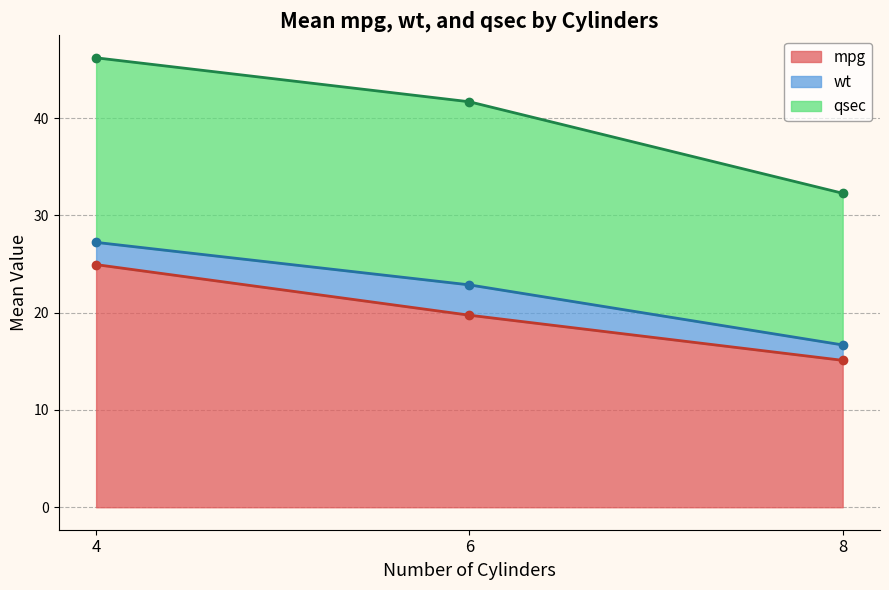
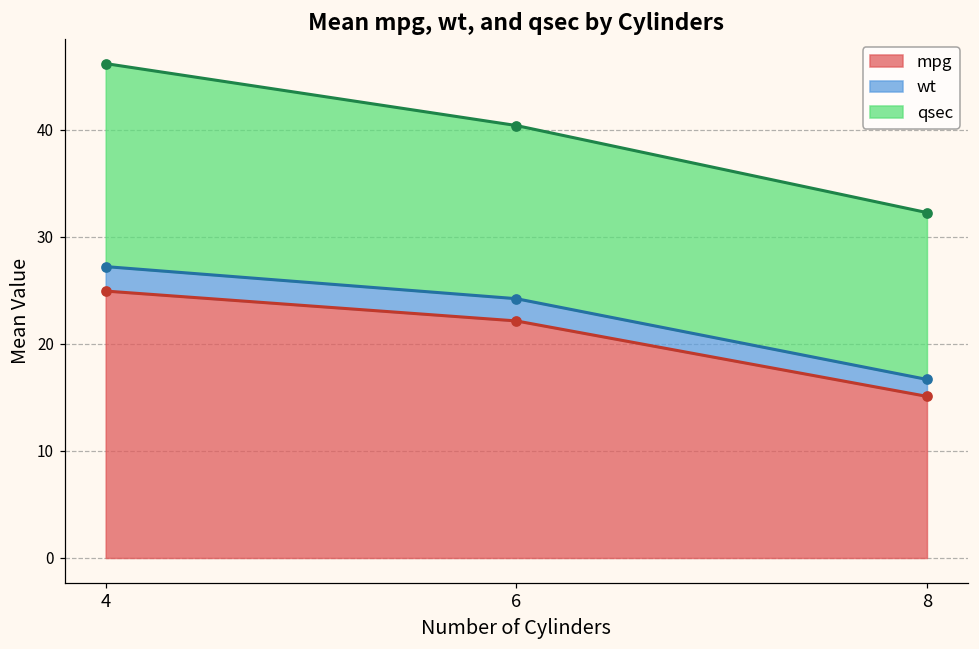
mpg, 6: 20 -> 22
wt, 6: 3 -> 2
qsec, 6: 19 -> 16
